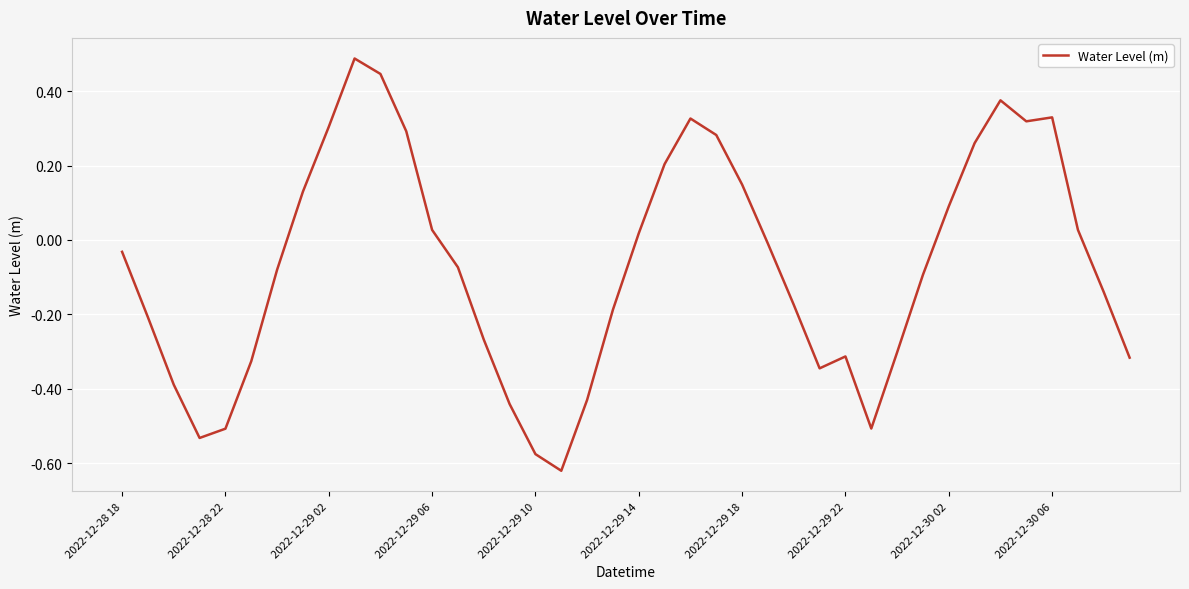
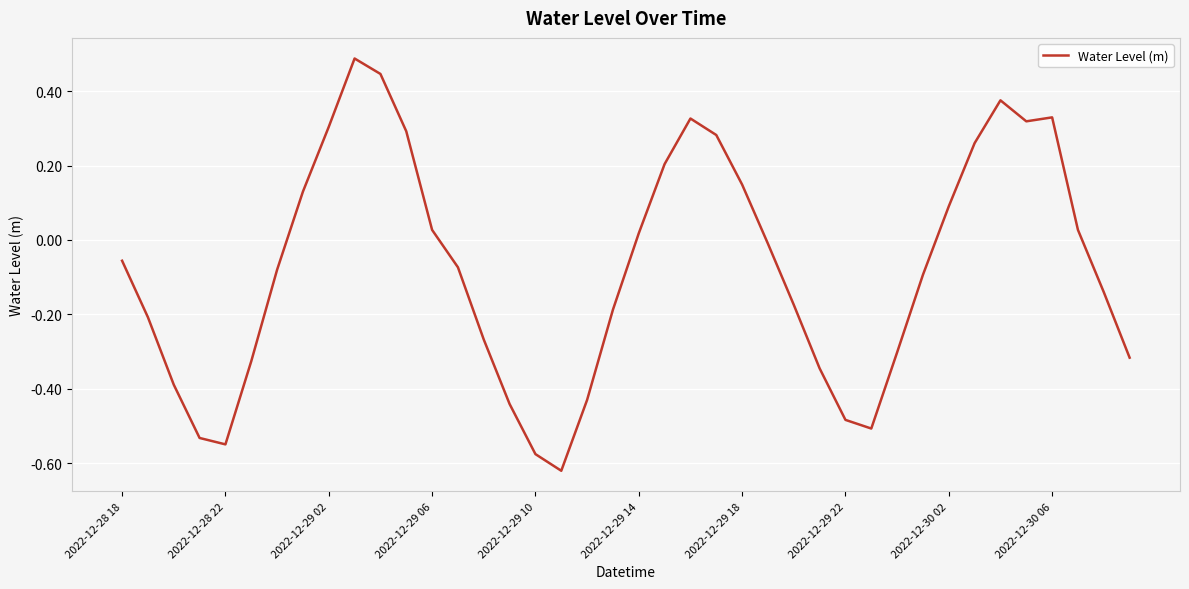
2022-12-28 18: -0.03 -> -0.06
2022-12-28 22: -0.51 -> -0.55
2022-12-29 22: -0.31 -> -0.48
